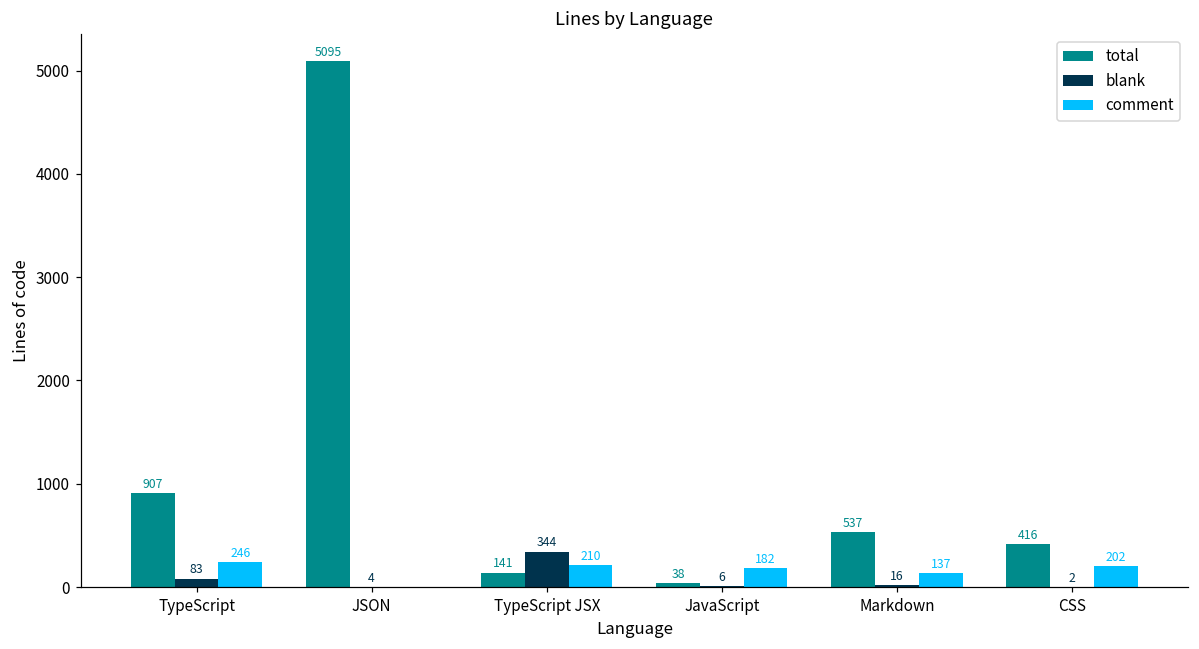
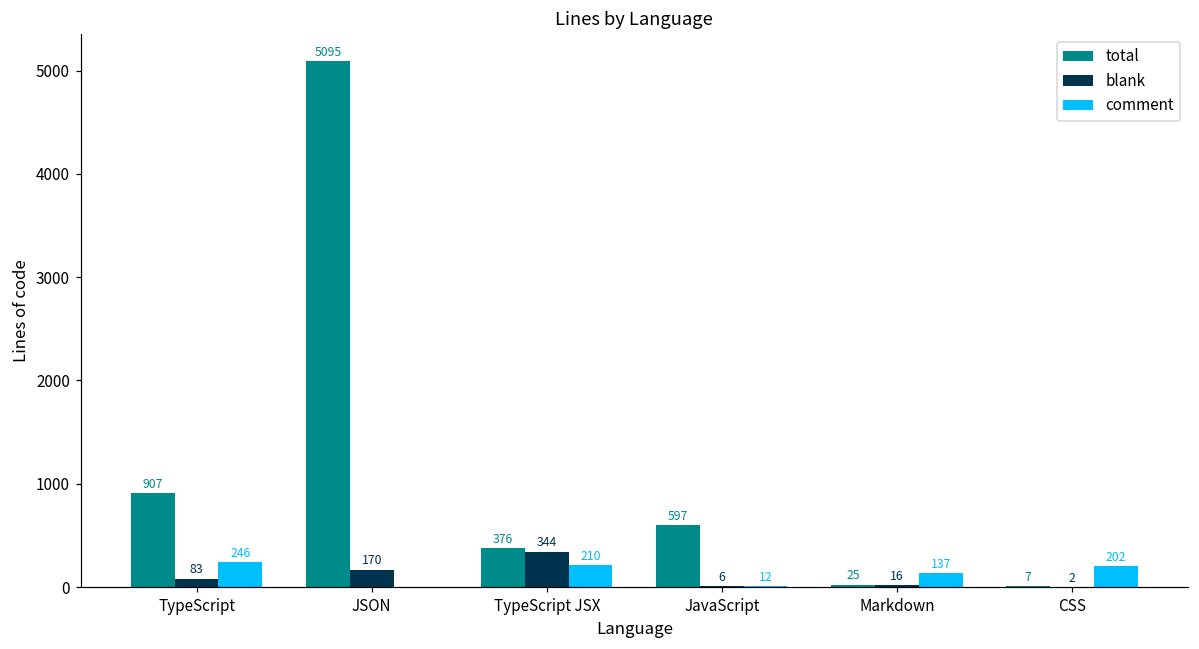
blank, JSON: 4 -> 170
total, TypeScript JSX: 141 -> 376
total, JavaScript: 38 -> 597
comment, JavaScript: 182 -> 12
total, Markdown: 537 -> 25
total, CSS: 416 -> 7
